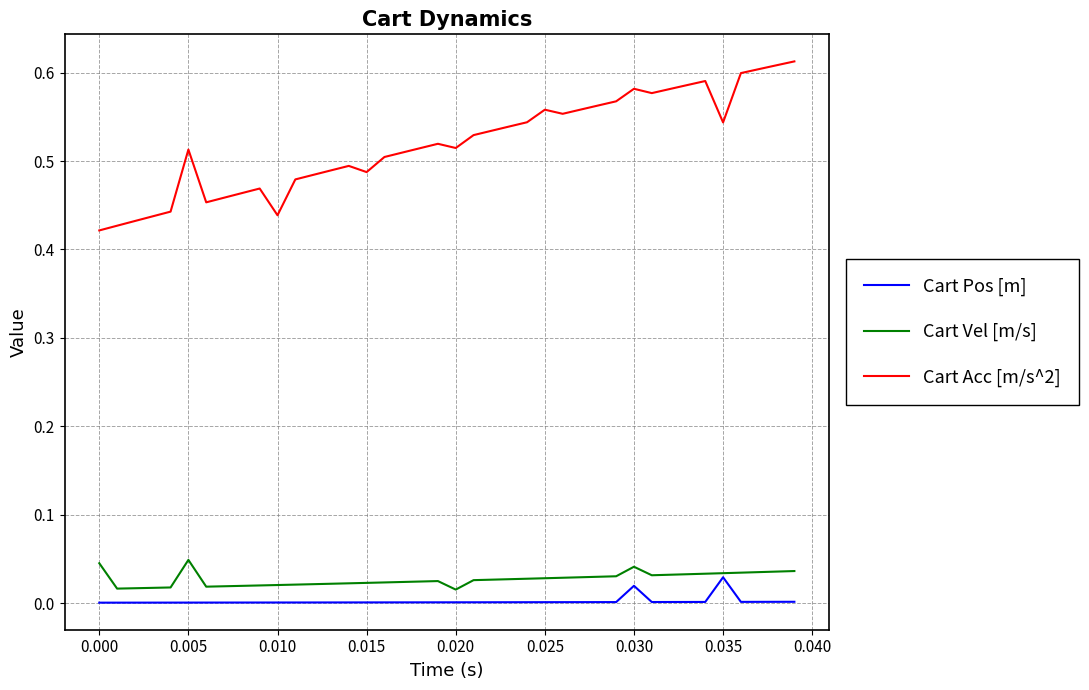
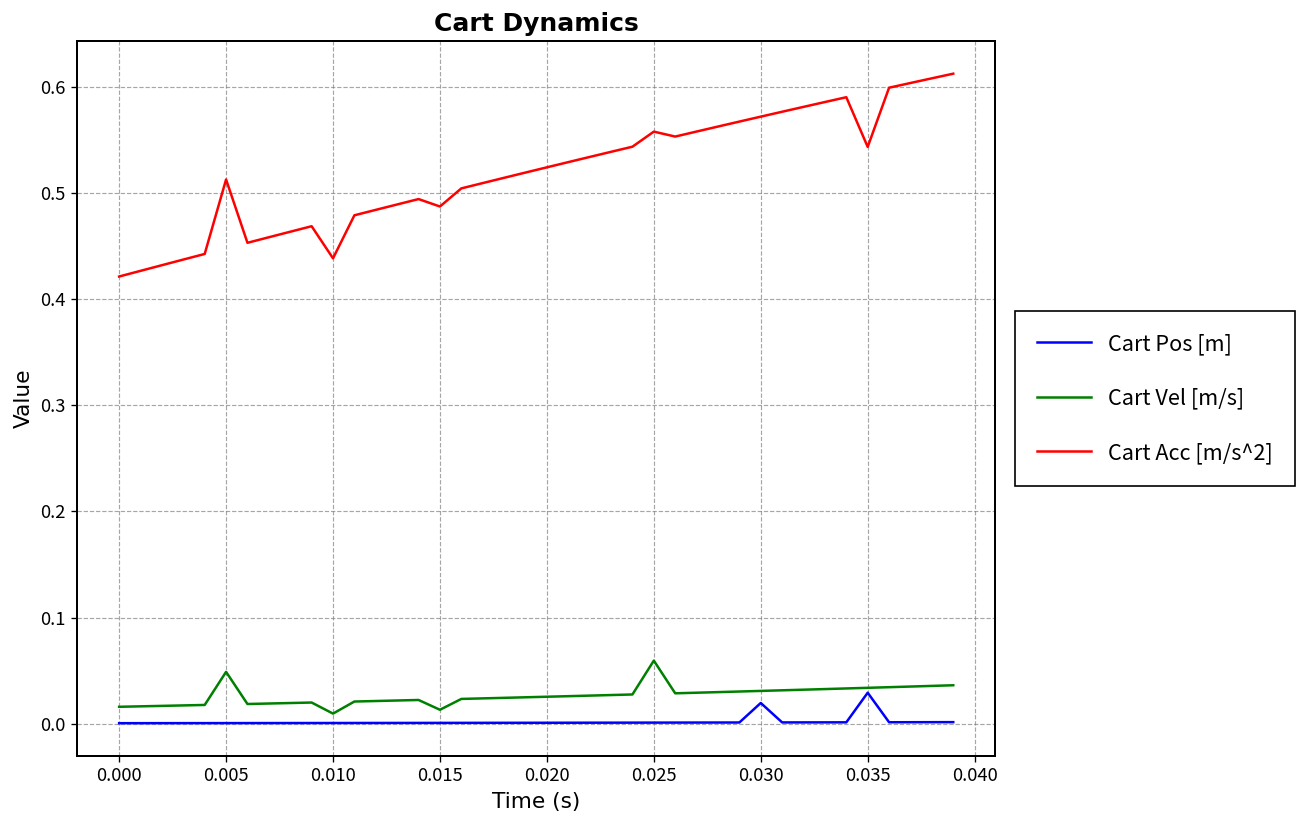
Cart Vel [m/s], 0.000: 0.05 -> 0.02
Cart Vel [m/s], 0.010: 0.02 -> 0.01
Cart Vel [m/s], 0.015: 0.02 -> 0.01
Cart Vel [m/s], 0.020: 0.02 -> 0.03
Cart Acc [m/s^2], 0.020: 0.51 -> 0.52
Cart Vel [m/s], 0.025: 0.03 -> 0.06
Cart Vel [m/s], 0.030: 0.04 -> 0.03
Cart Acc [m/s^2], 0.030: 0.58 -> 0.57
